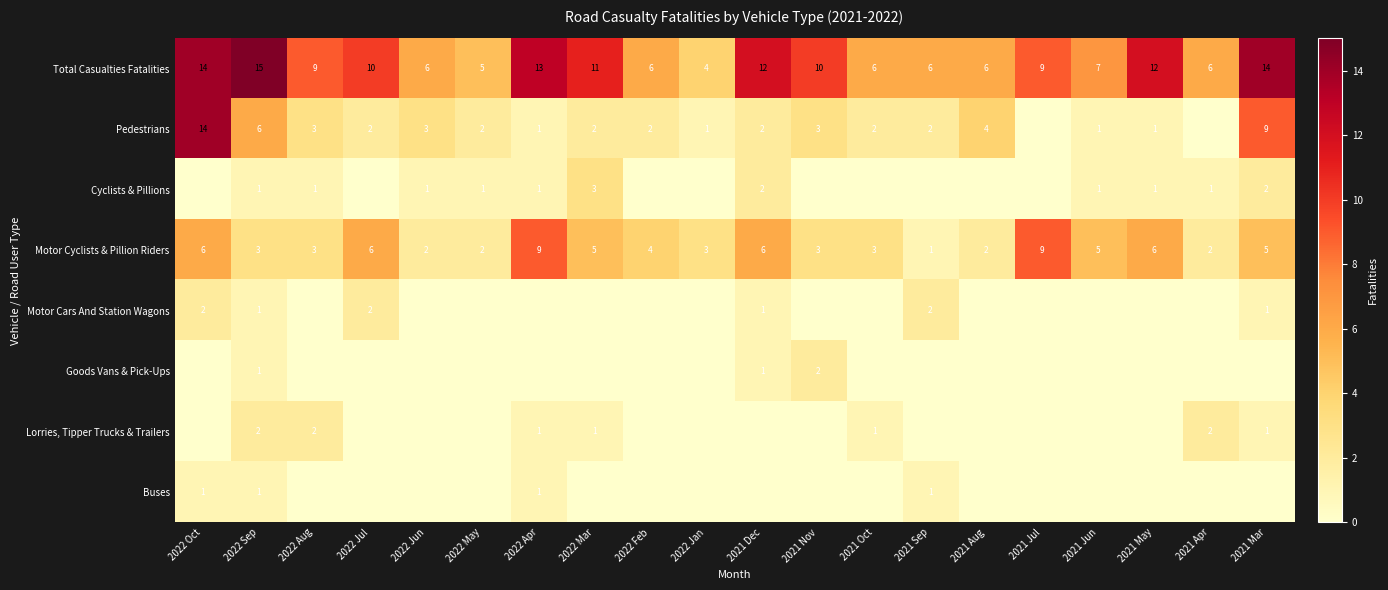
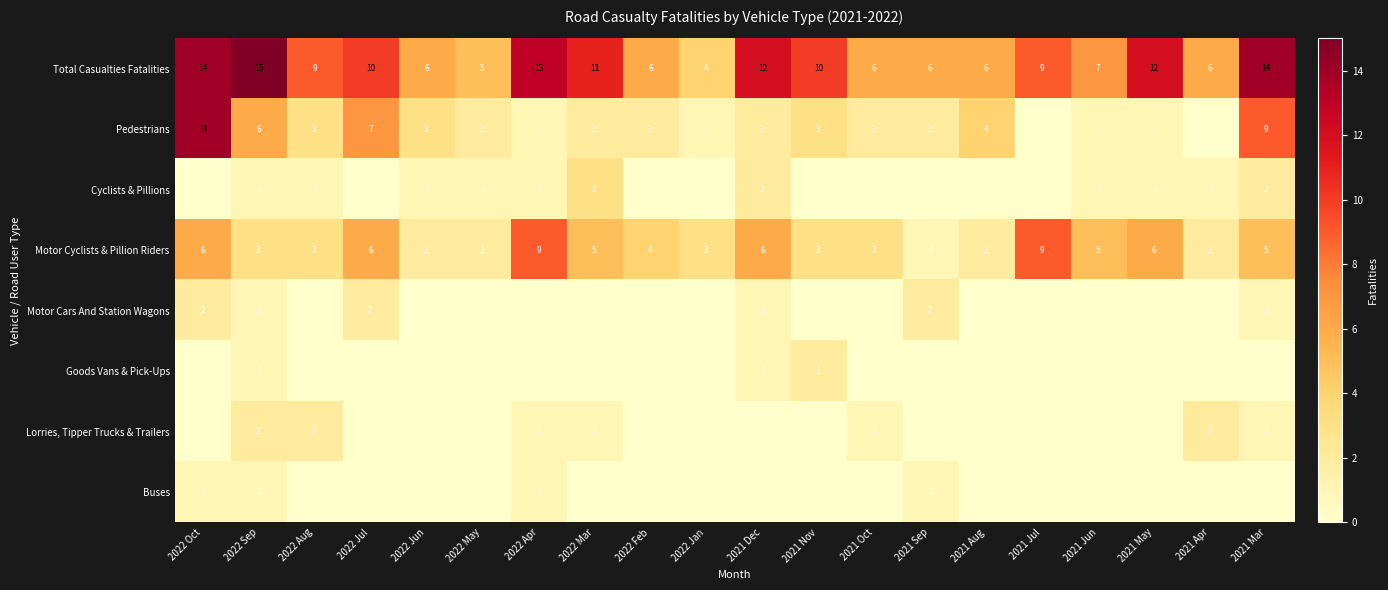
Pedestrians, 2022 Jul: 2 -> 7
